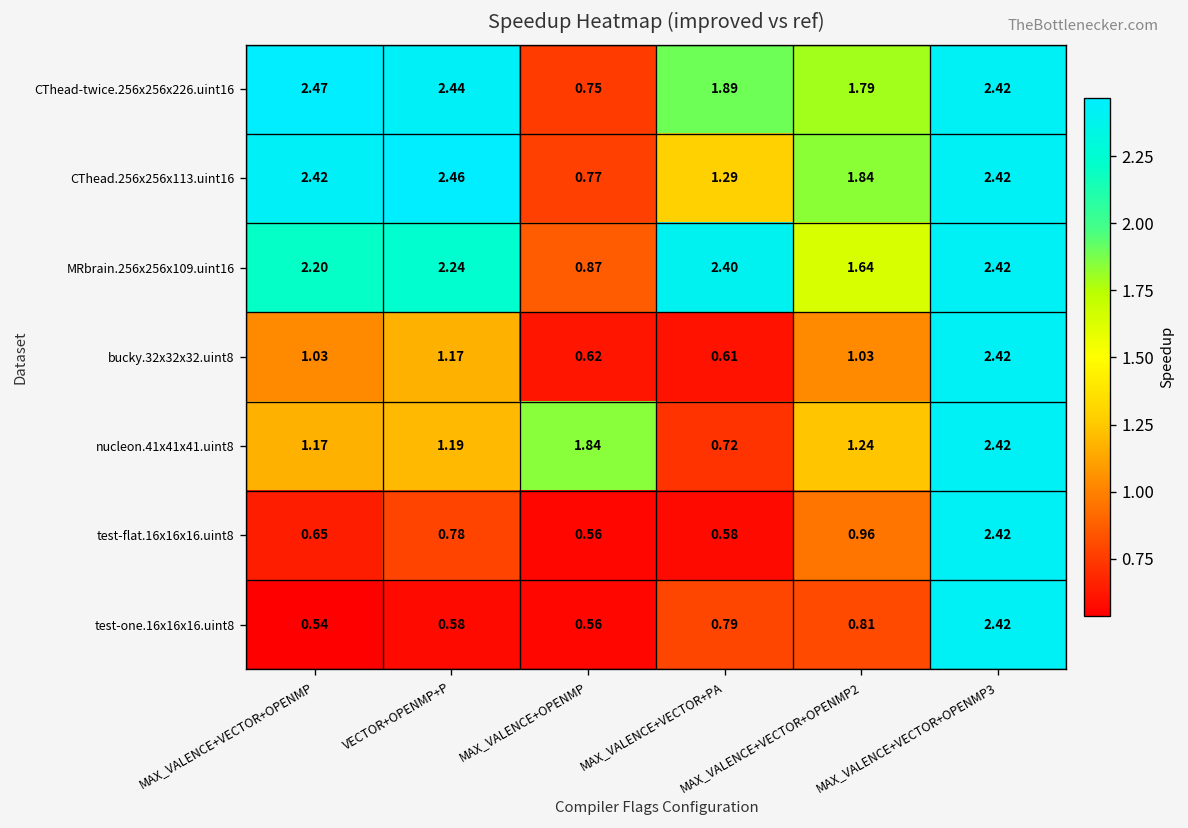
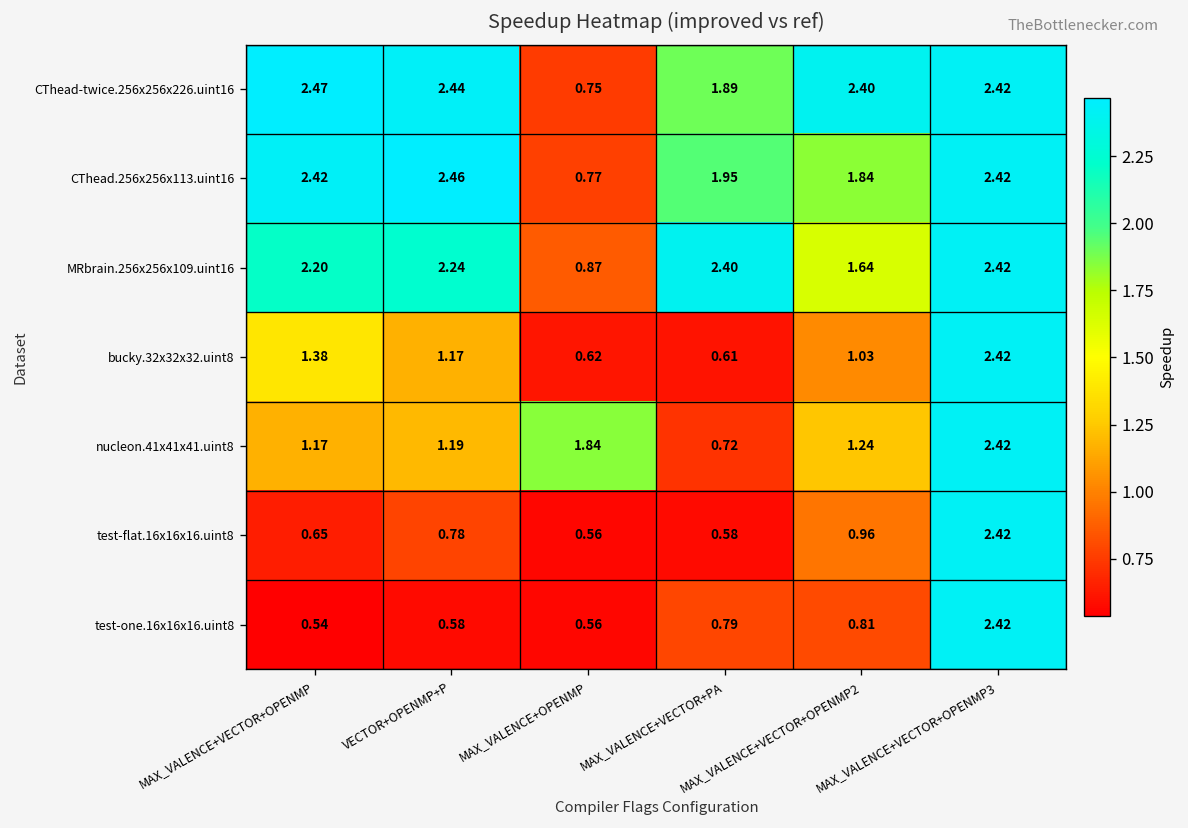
CThead-twice.256x256x226.uint16, MAX_VALENCE+VECTOR+OPENMP2: 1.79 -> 2.40
CThead.256x256x113.uint16, MAX_VALENCE+VECTOR+PA: 1.29 -> 1.95
bucky.32x32x32.uint8, MAX_VALENCE+VECTOR+OPENMP: 1.03 -> 1.38
